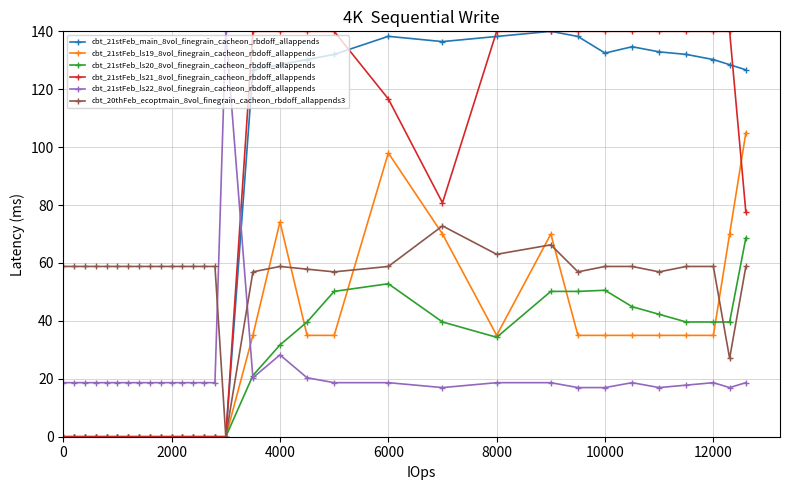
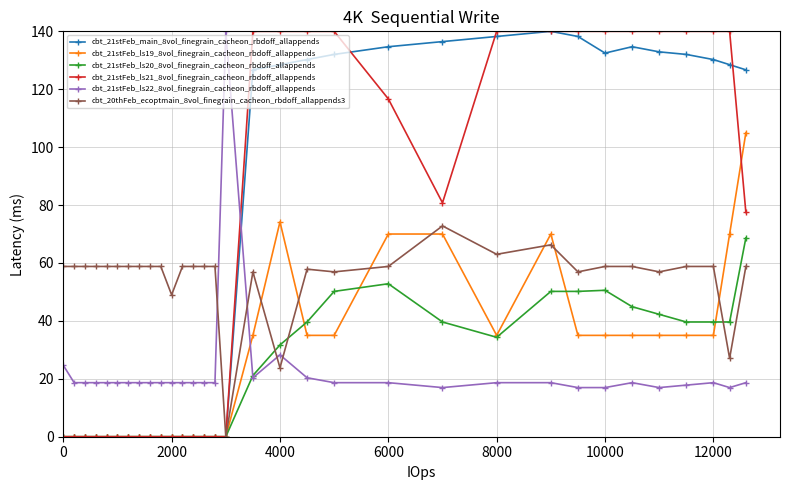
cbt_21stFeb_ls22_8vol_finegrain_cacheon_rbdoff_allappends, 0: 19 -> 25
cbt_20thFeb_ecoptmain_8vol_finegrain_cacheon_rbdoff_allappends3, 2000: 59 -> 49
cbt_20thFeb_ecoptmain_8vol_finegrain_cacheon_rbdoff_allappends3, 4000: 59 -> 24
cbt_21stFeb_main_8vol_finegrain_cacheon_rbdoff_allappends, 6000: 138 -> 135
cbt_21stFeb_ls19_8vol_finegrain_cacheon_rbdoff_allappends, 6000: 98 -> 70
